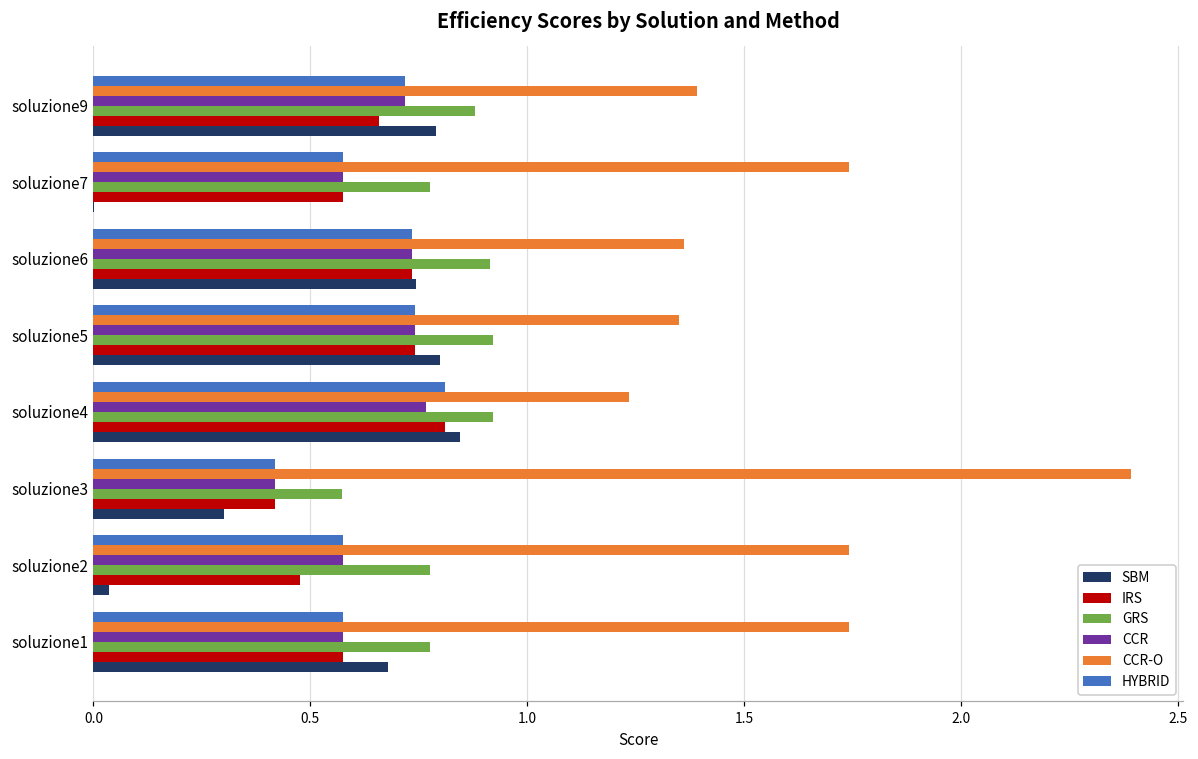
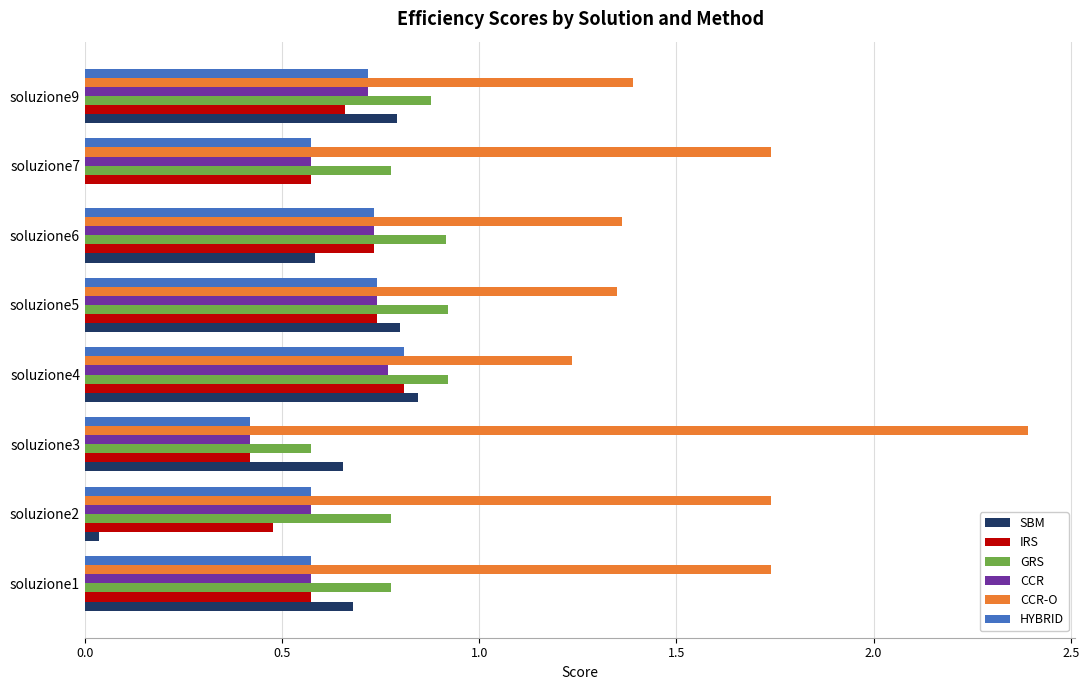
SBM, soluzione6: 0.74 -> 0.58
SBM, soluzione3: 0.30 -> 0.65
